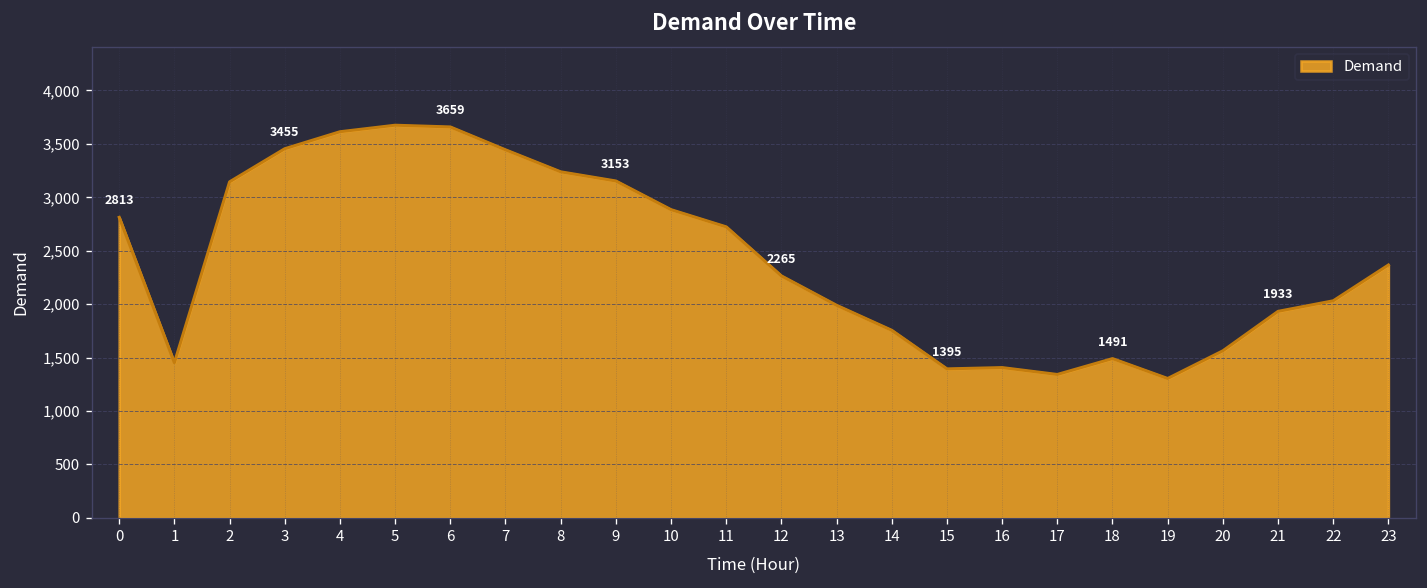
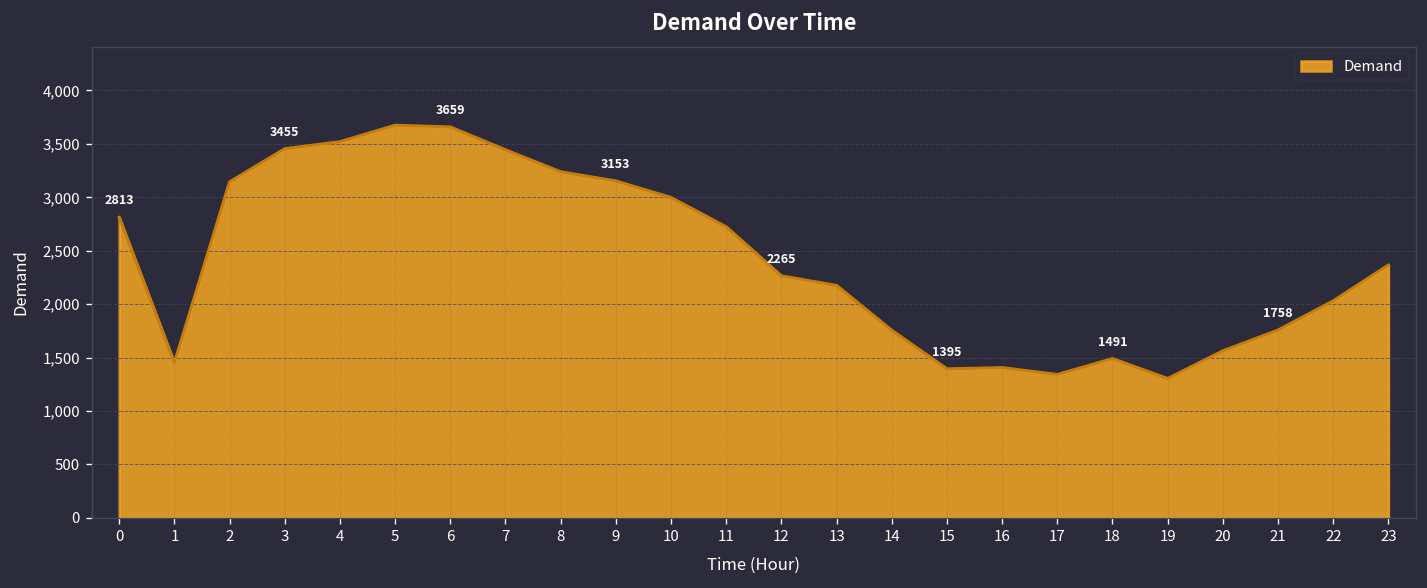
4: 3,600 -> 3,500
10: 2,900 -> 3,000
13: 2,000 -> 2,200
21: 1933 -> 1758
